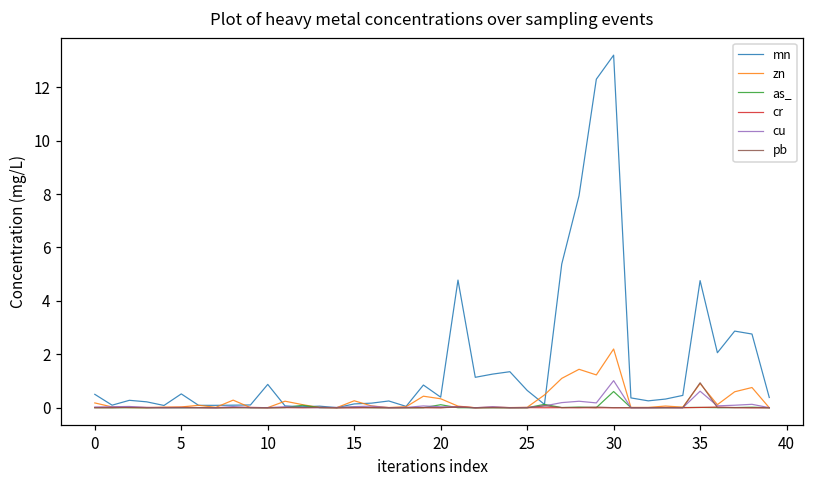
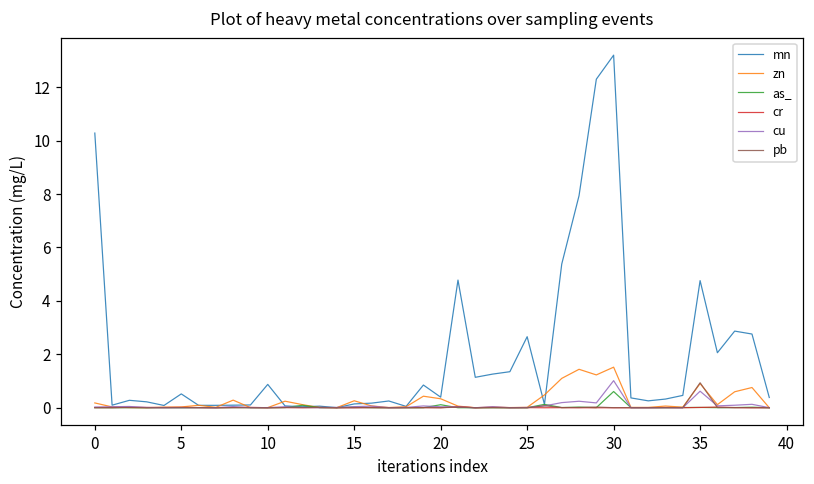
mn, 0: 0.5 -> 10.3
mn, 25: 0.7 -> 2.7
zn, 30: 2.2 -> 1.5
